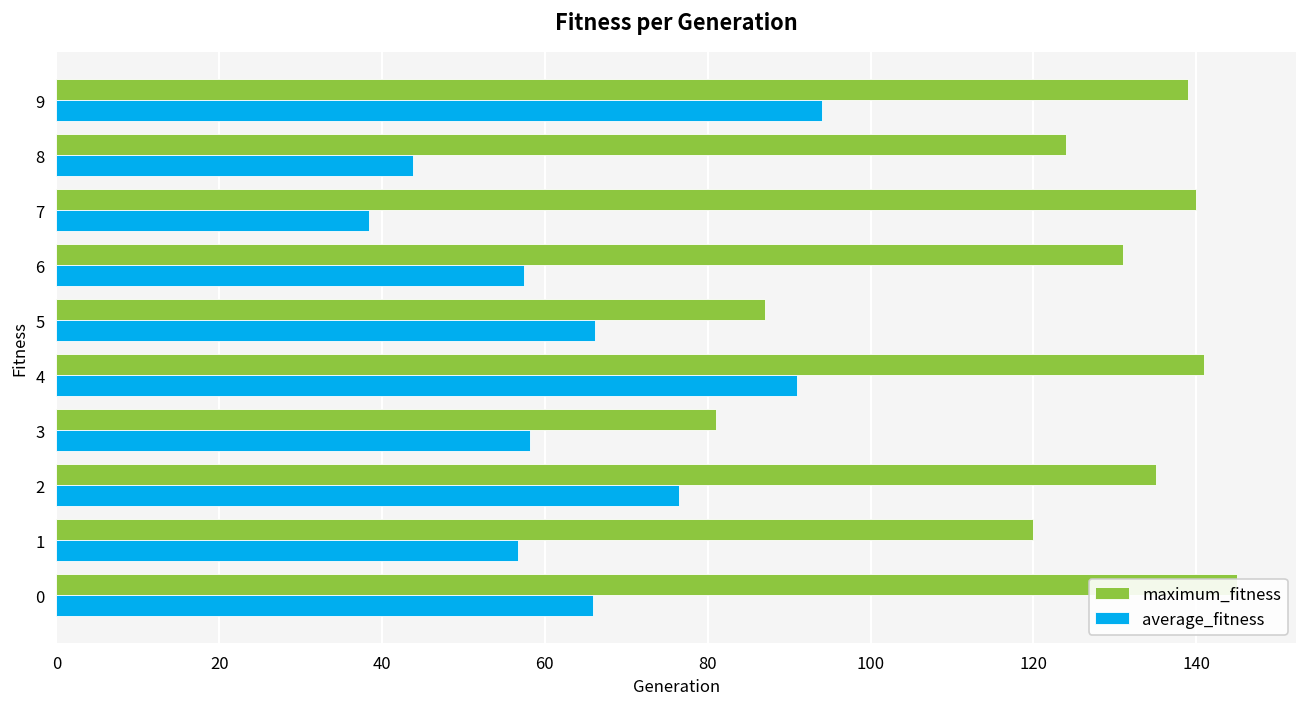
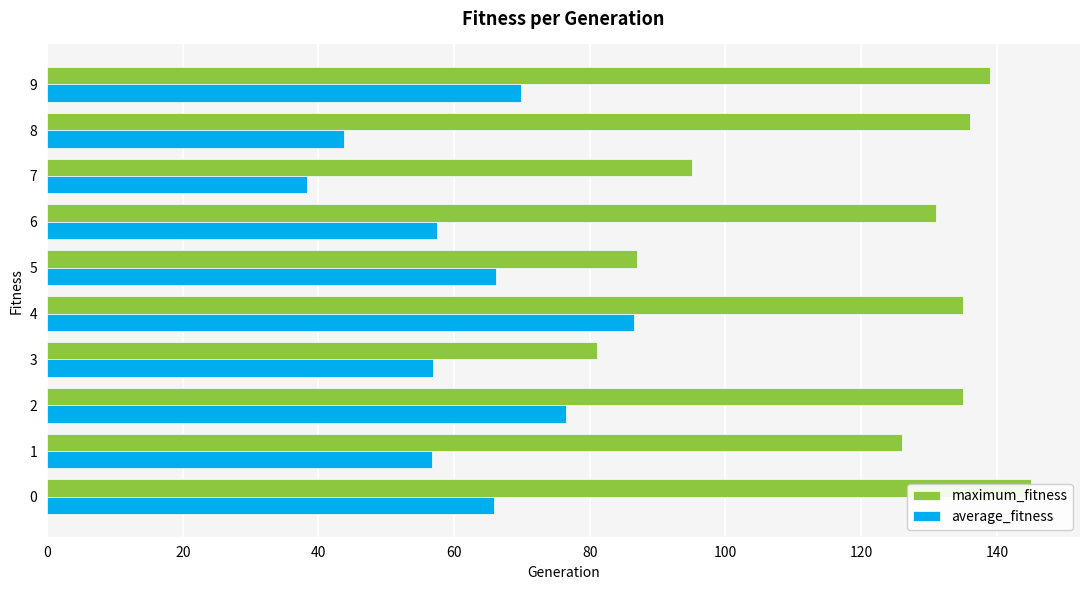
average_fitness, 9: 94 -> 70
maximum_fitness, 8: 124 -> 136
maximum_fitness, 7: 140 -> 95
maximum_fitness, 4: 141 -> 135
average_fitness, 4: 91 -> 87
average_fitness, 3: 58 -> 57
maximum_fitness, 1: 120 -> 126
